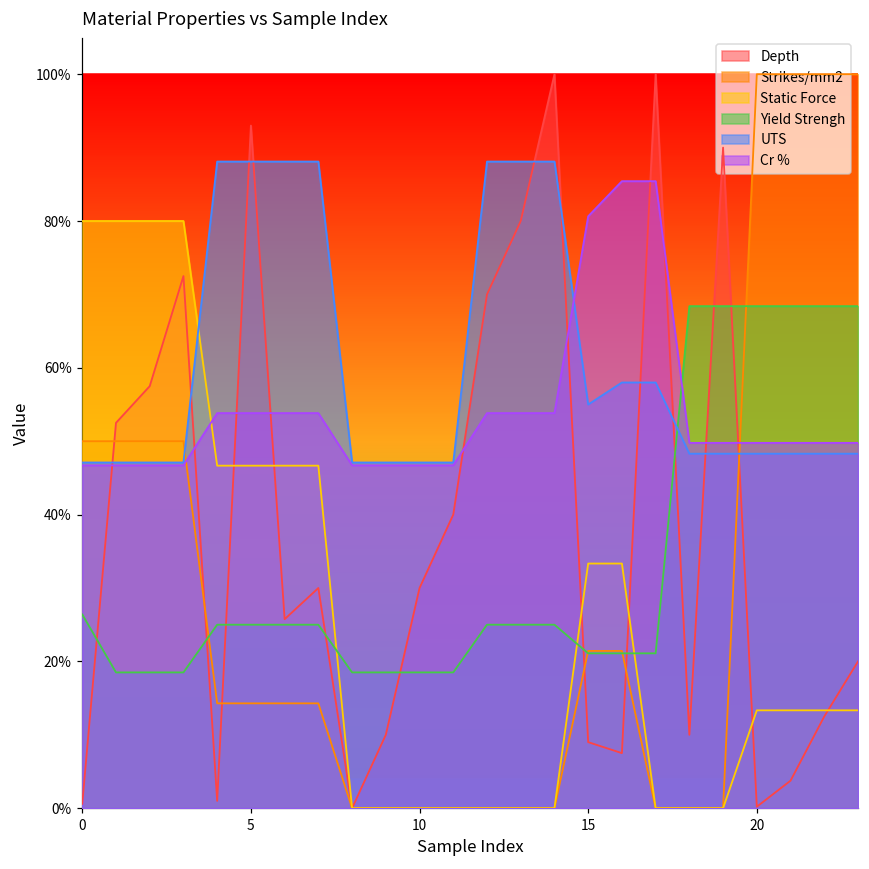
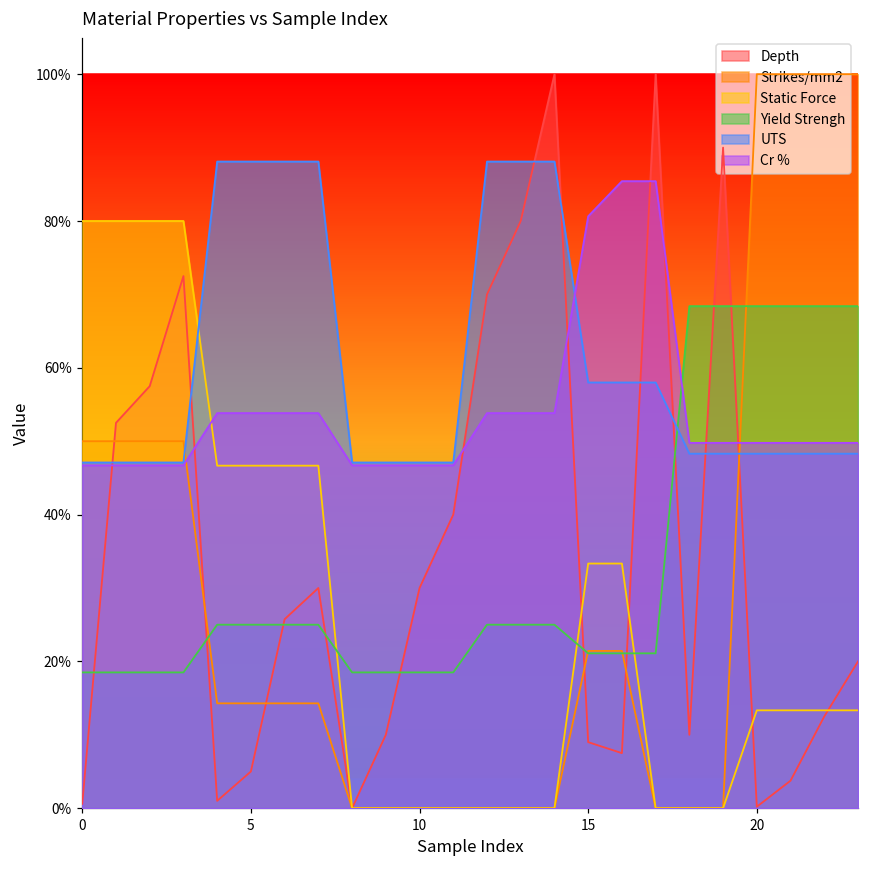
Yield Strengh, 0: 26% -> 19%
Depth, 5: 93% -> 5%
UTS, 15: 55% -> 58%
